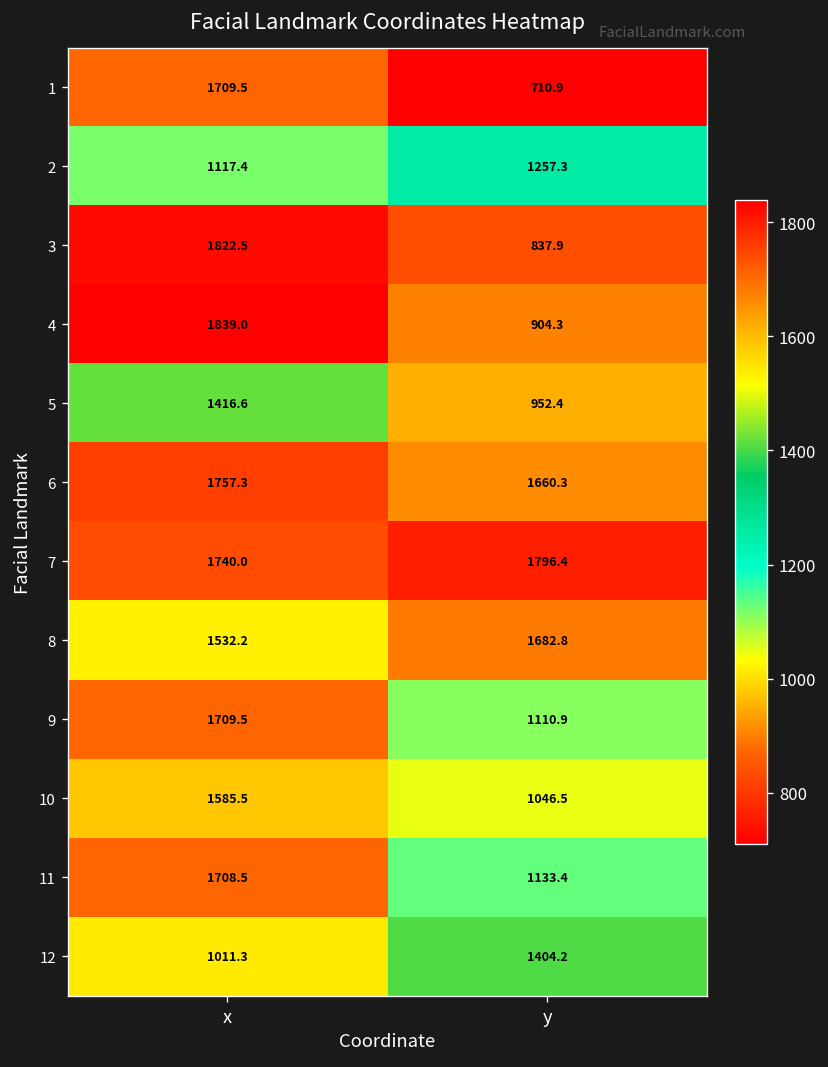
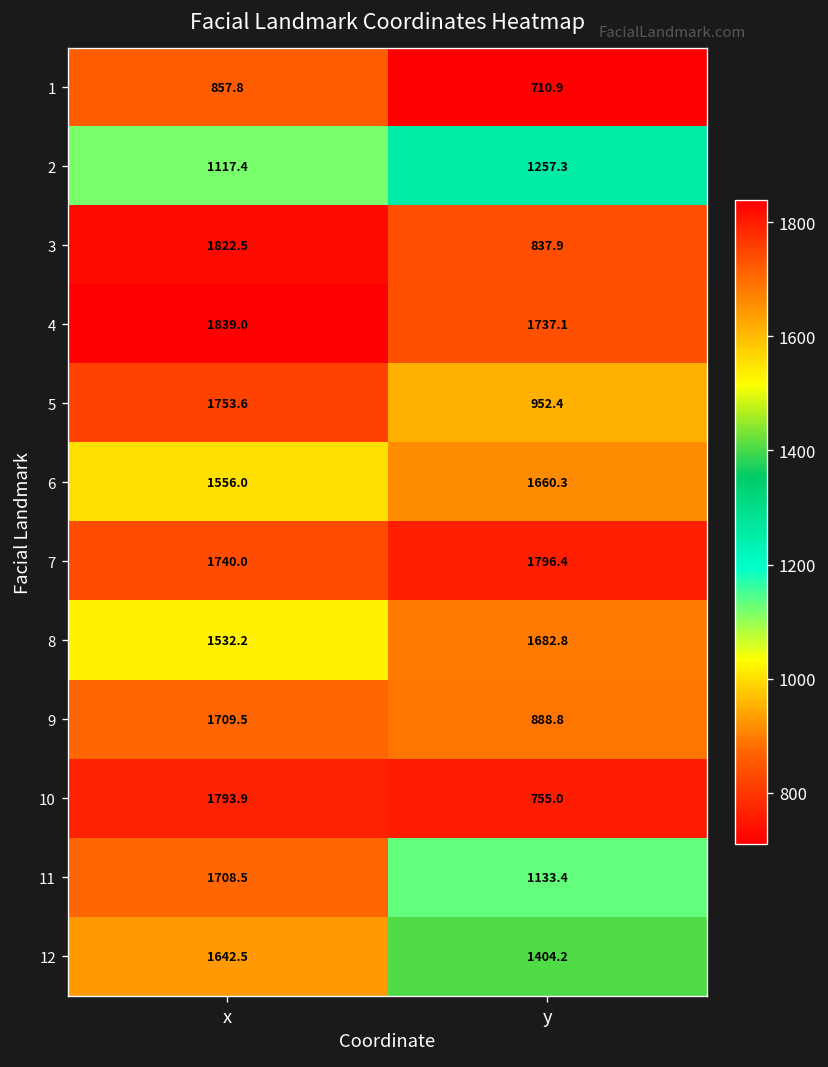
1, x: 1709.5 -> 857.8
4, y: 904.3 -> 1737.1
5, x: 1416.6 -> 1753.6
6, x: 1757.3 -> 1556.0
9, y: 1110.9 -> 888.8
10, x: 1585.5 -> 1793.9
10, y: 1046.5 -> 755.0
12, x: 1011.3 -> 1642.5
